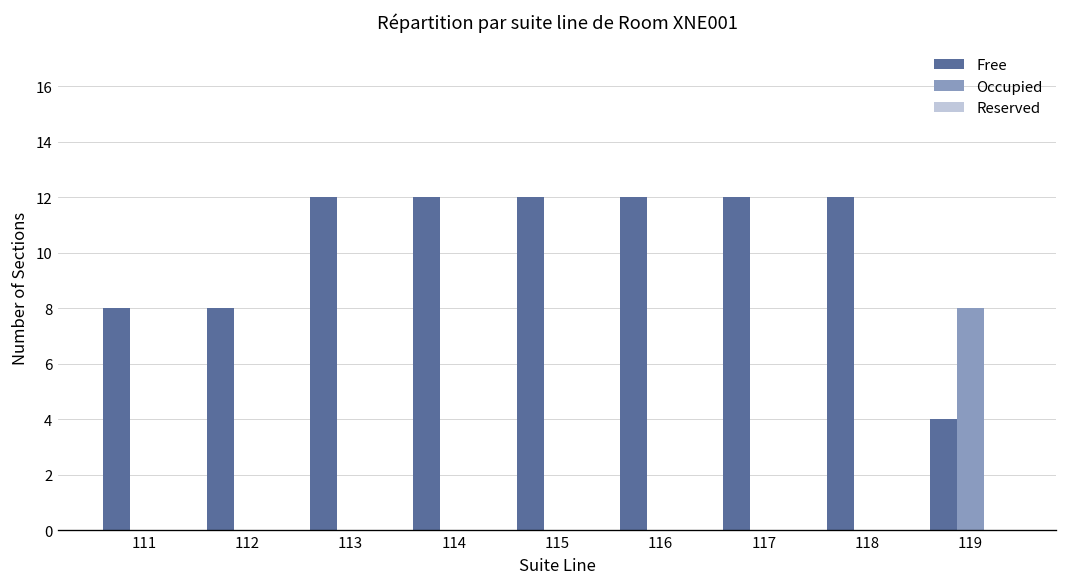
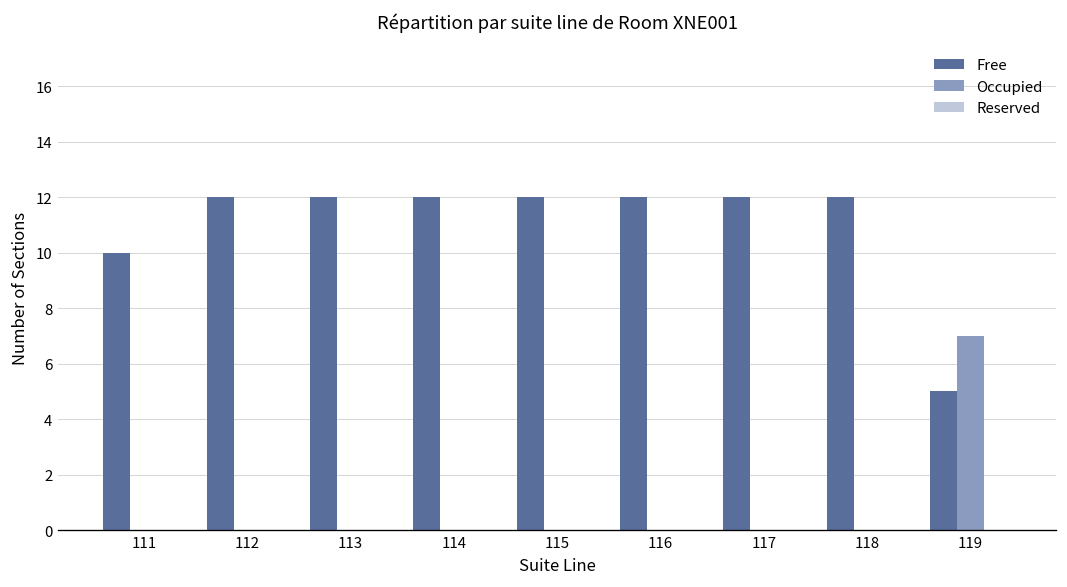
Free, 111: 8 -> 10
Free, 112: 8 -> 12
Free, 119: 4 -> 5
Occupied, 119: 8 -> 7
